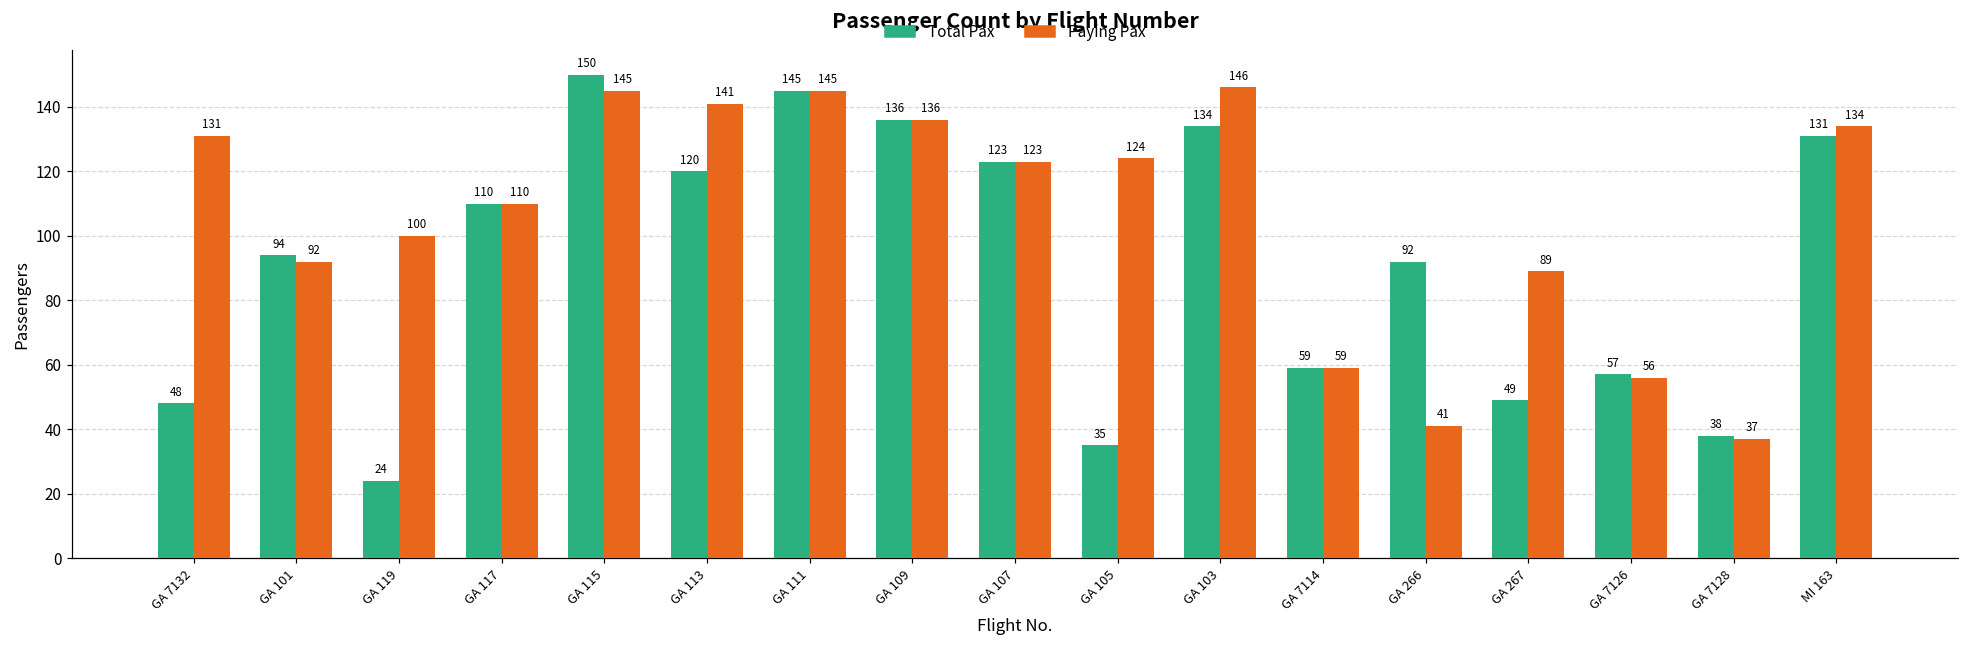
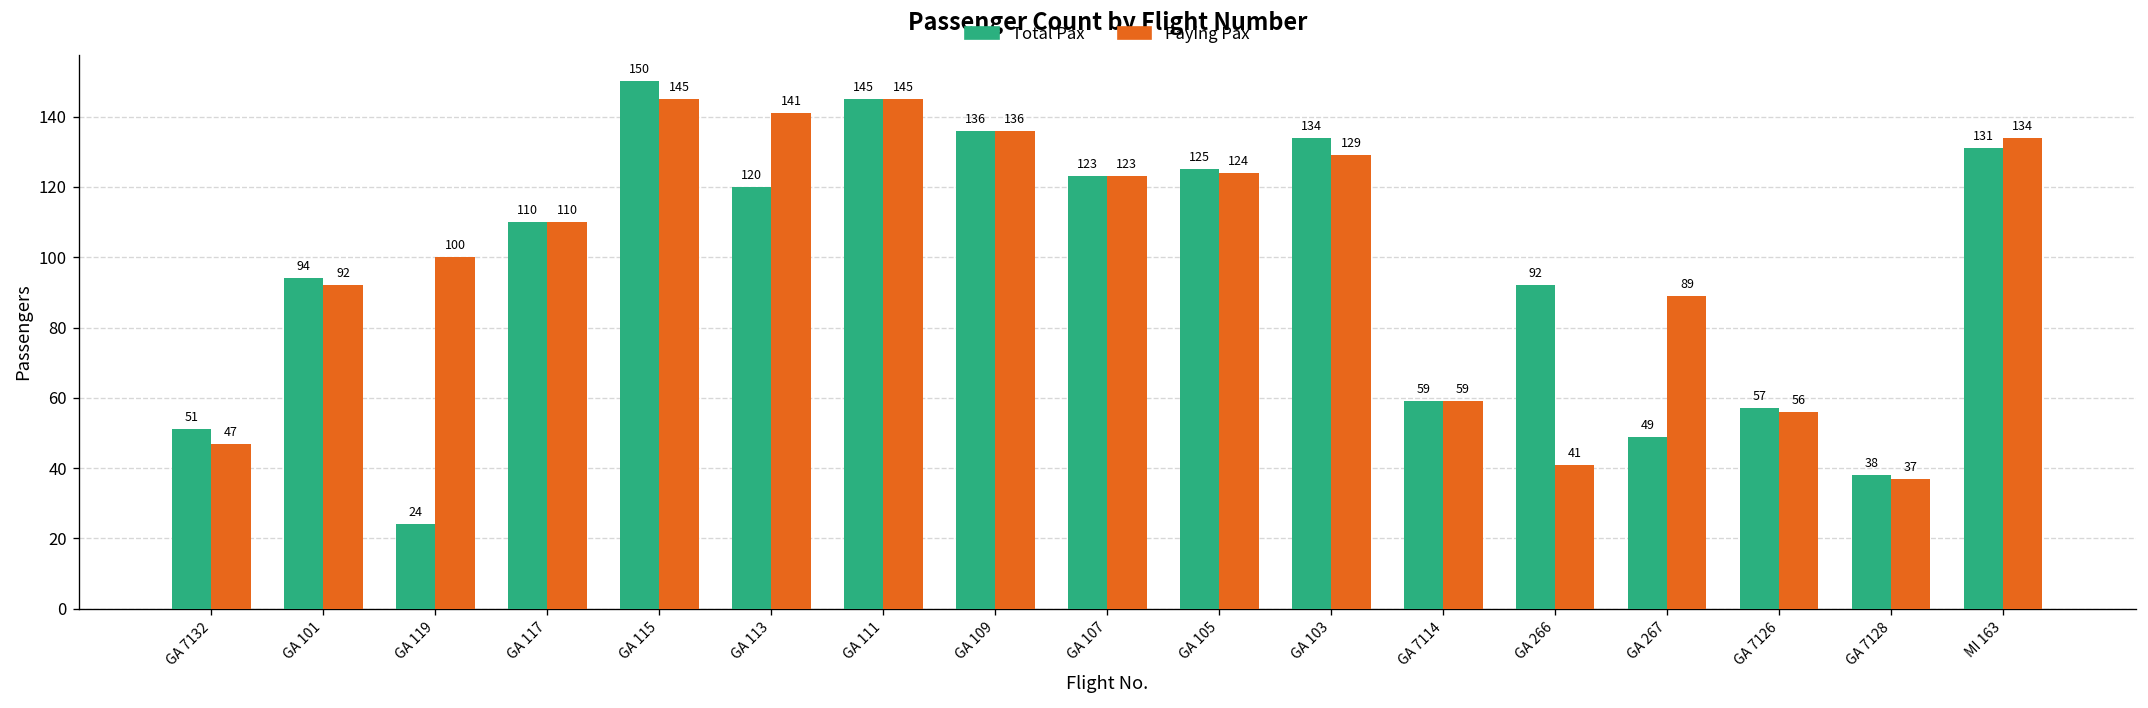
Total Pax, GA 7132: 48 -> 51
Paying Pax, GA 7132: 131 -> 47
Total Pax, GA 105: 35 -> 125
Paying Pax, GA 103: 146 -> 129
